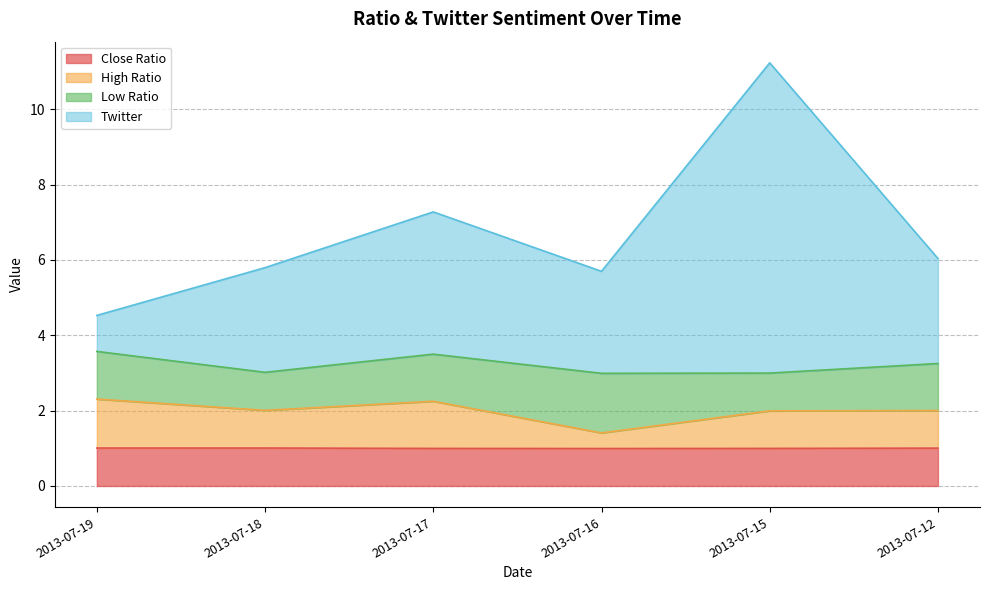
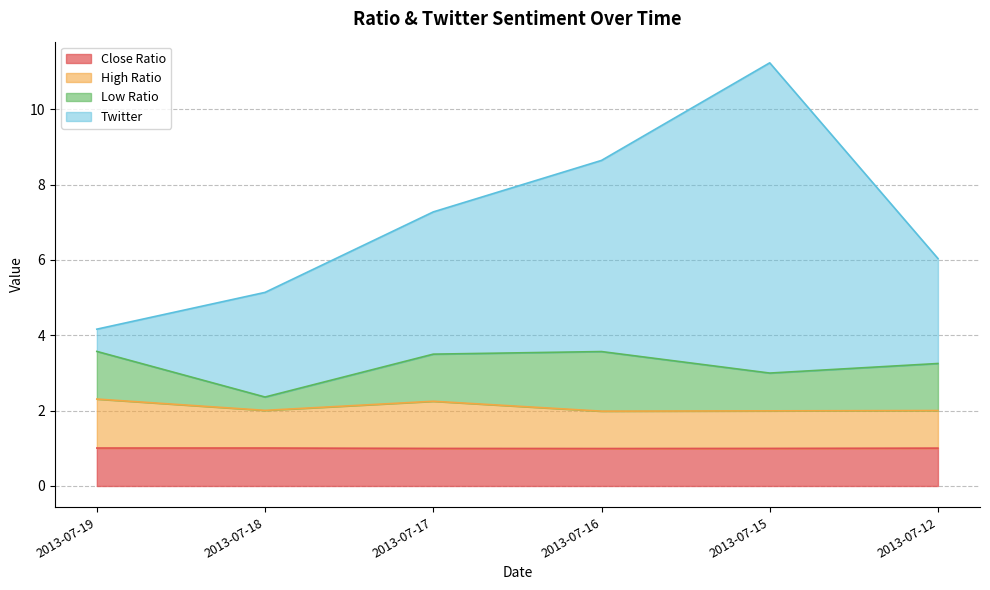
Twitter, 2013-07-19: 1.0 -> 0.6
Low Ratio, 2013-07-18: 1.0 -> 0.4
High Ratio, 2013-07-16: 0.4 -> 1.0
Twitter, 2013-07-16: 2.7 -> 5.1
